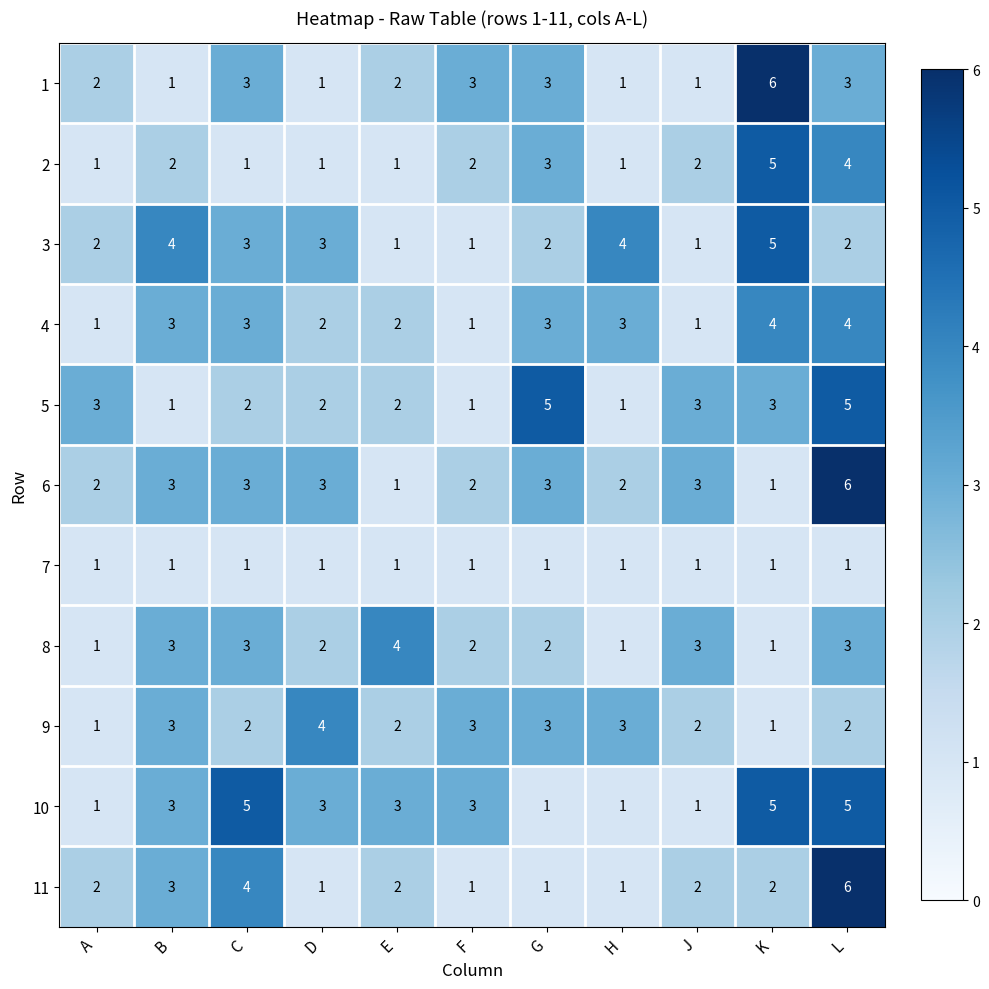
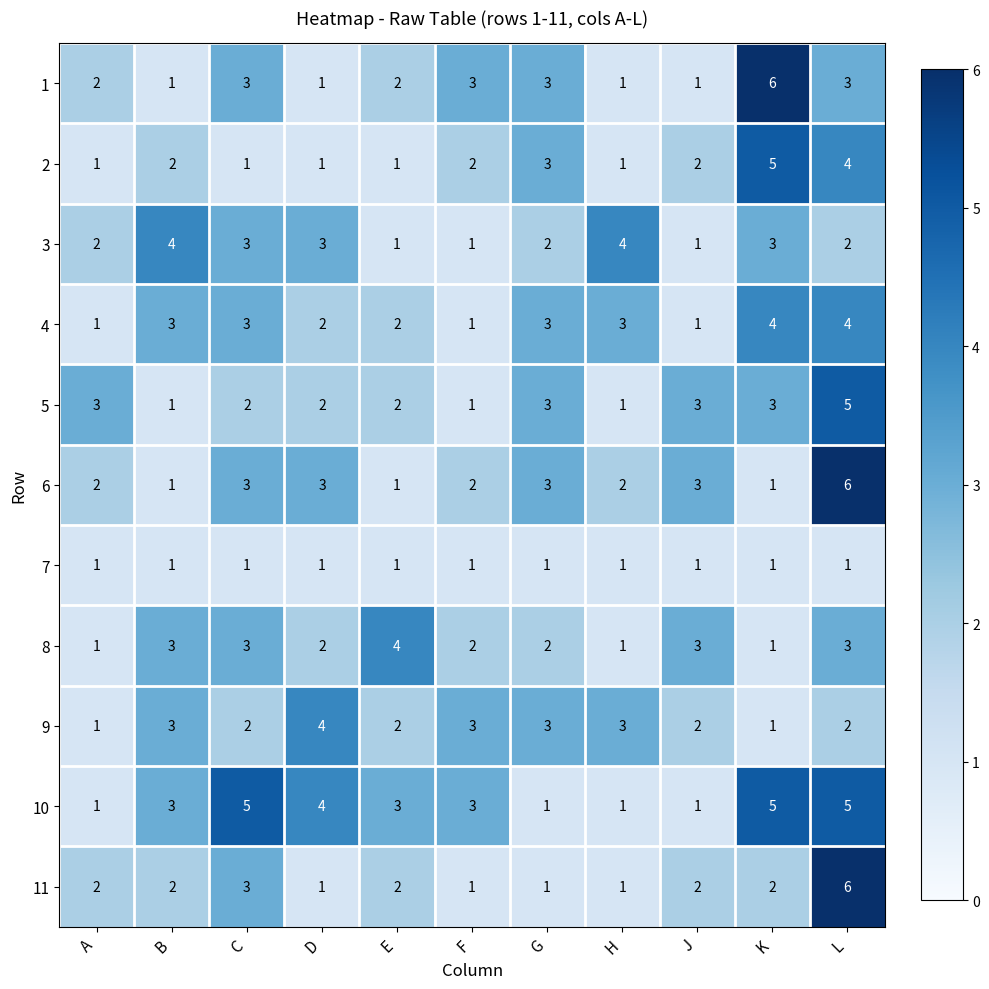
3, K: 5 -> 3
5, G: 5 -> 3
6, B: 3 -> 1
10, D: 3 -> 4
11, B: 3 -> 2
11, C: 4 -> 3
